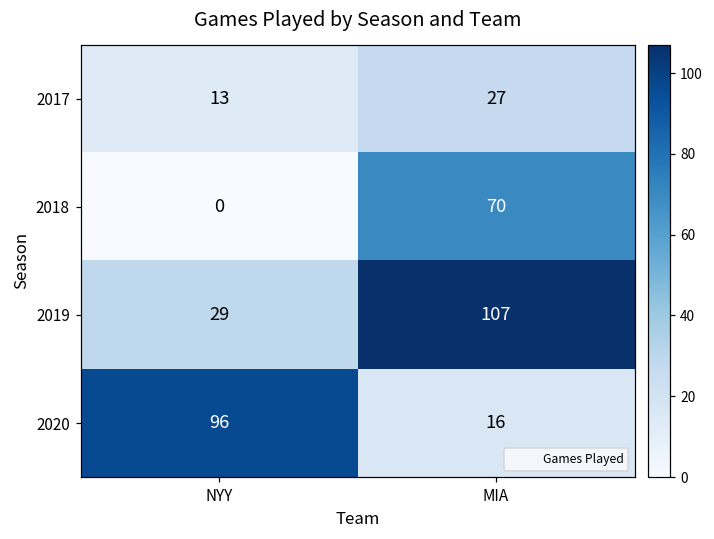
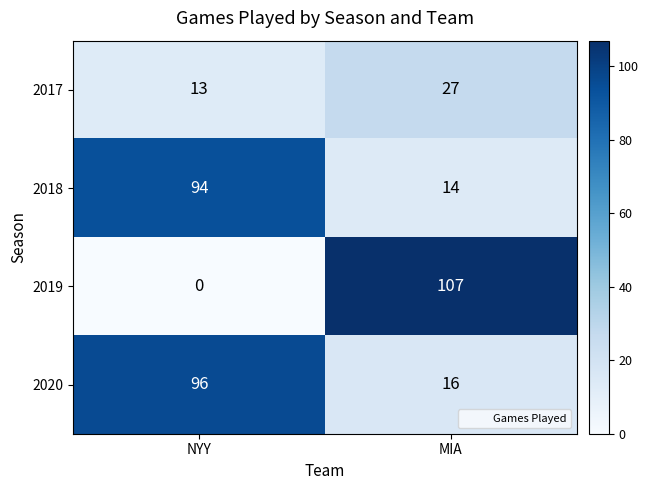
2018, NYY: 0 -> 94
2018, MIA: 70 -> 14
2019, NYY: 29 -> 0
